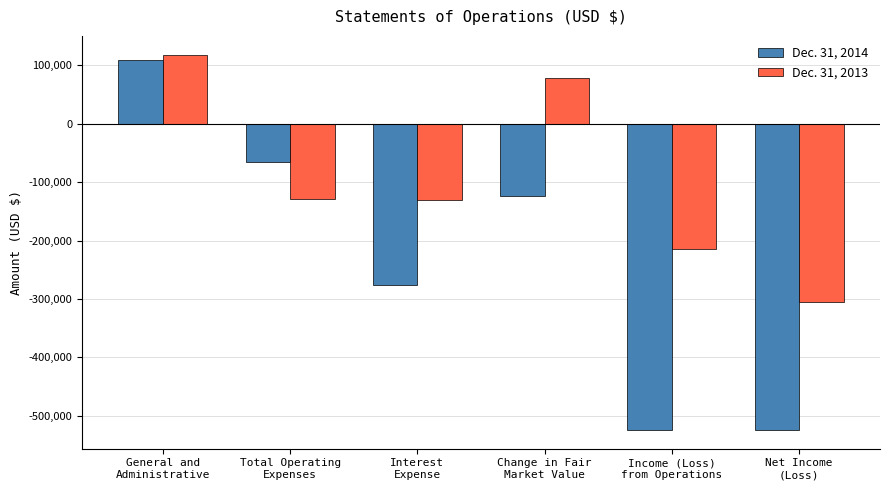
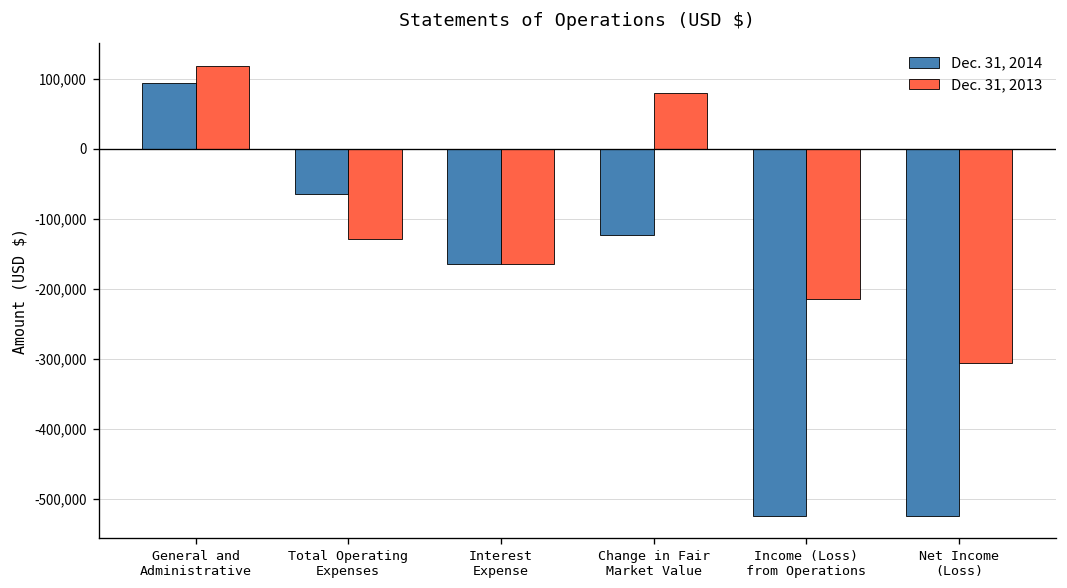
Dec. 31, 2014, General and Administrative: 110,000 -> 90,000
Dec. 31, 2014, Interest Expense: -280,000 -> -160,000
Dec. 31, 2013, Interest Expense: -130,000 -> -160,000
